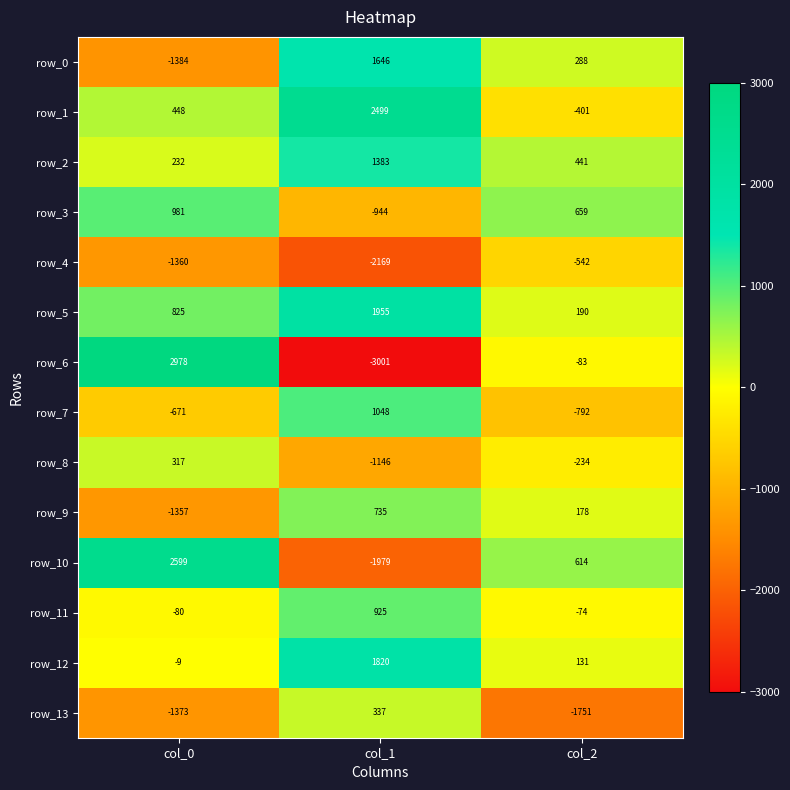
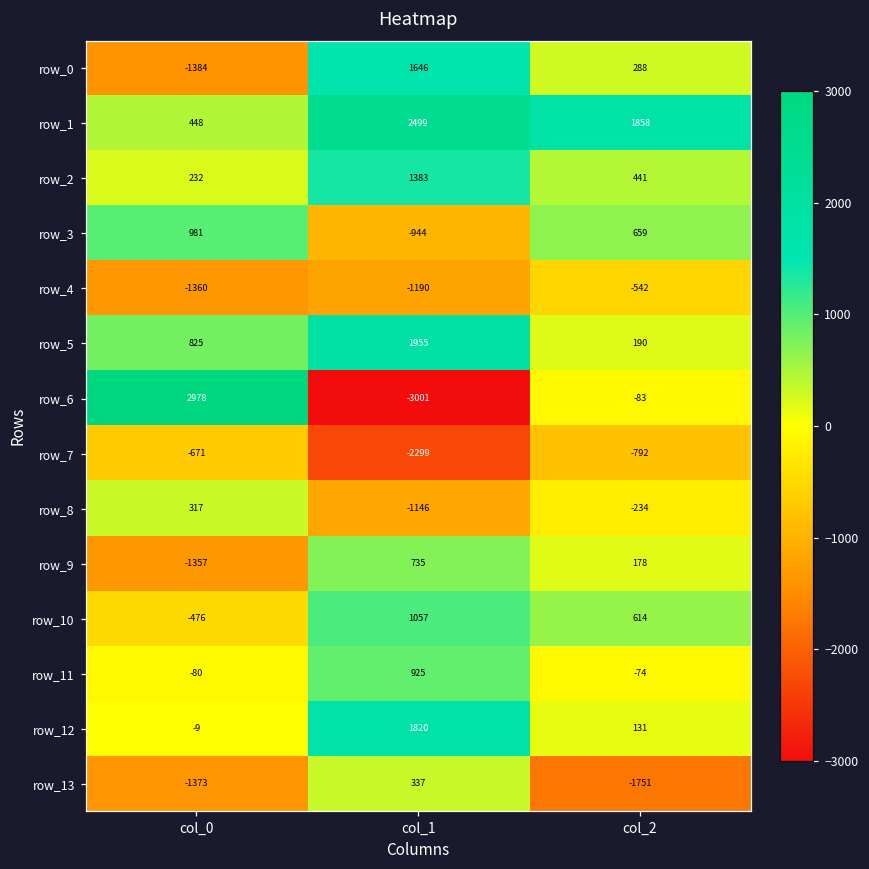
row_1, col_2: -401 -> 1858
row_4, col_1: -2169 -> -1190
row_7, col_1: 1048 -> -2299
row_10, col_0: 2599 -> -476
row_10, col_1: -1979 -> 1057
